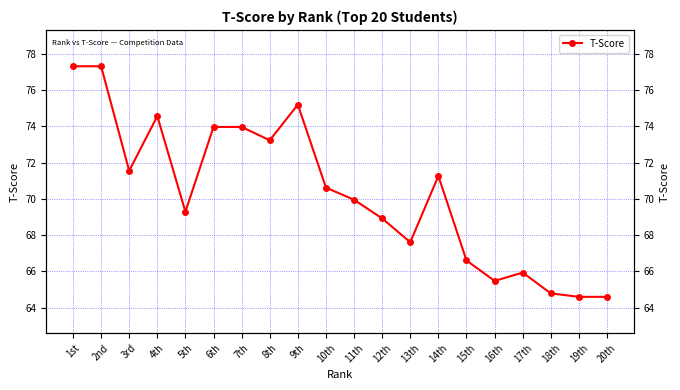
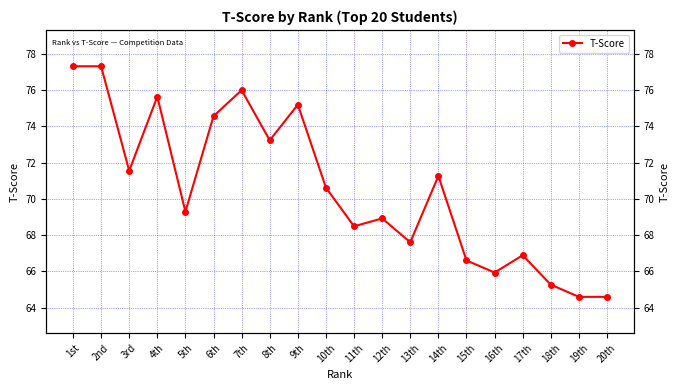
4th: 74.6 -> 75.6
6th: 74.0 -> 74.6
7th: 74.0 -> 76.0
11th: 70.0 -> 68.5
16th: 65.5 -> 65.9
17th: 65.9 -> 66.9
18th: 64.8 -> 65.3
